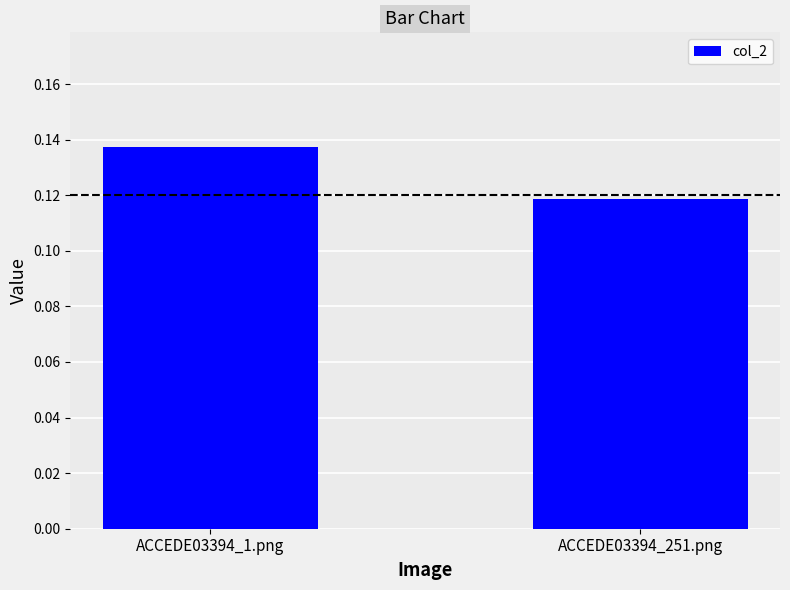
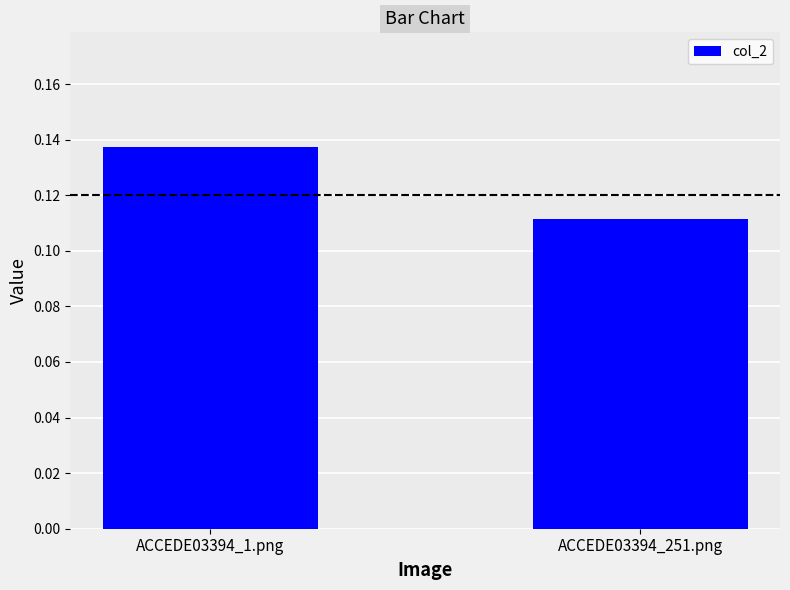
ACCEDE03394_251.png: 0.118 -> 0.111
